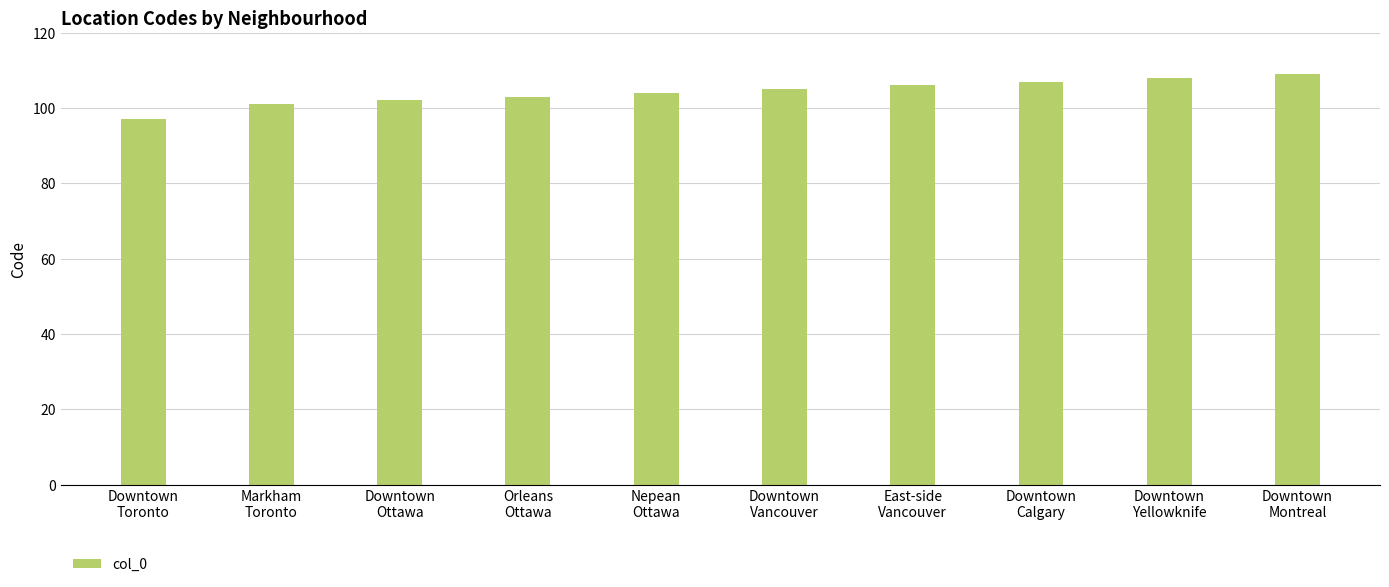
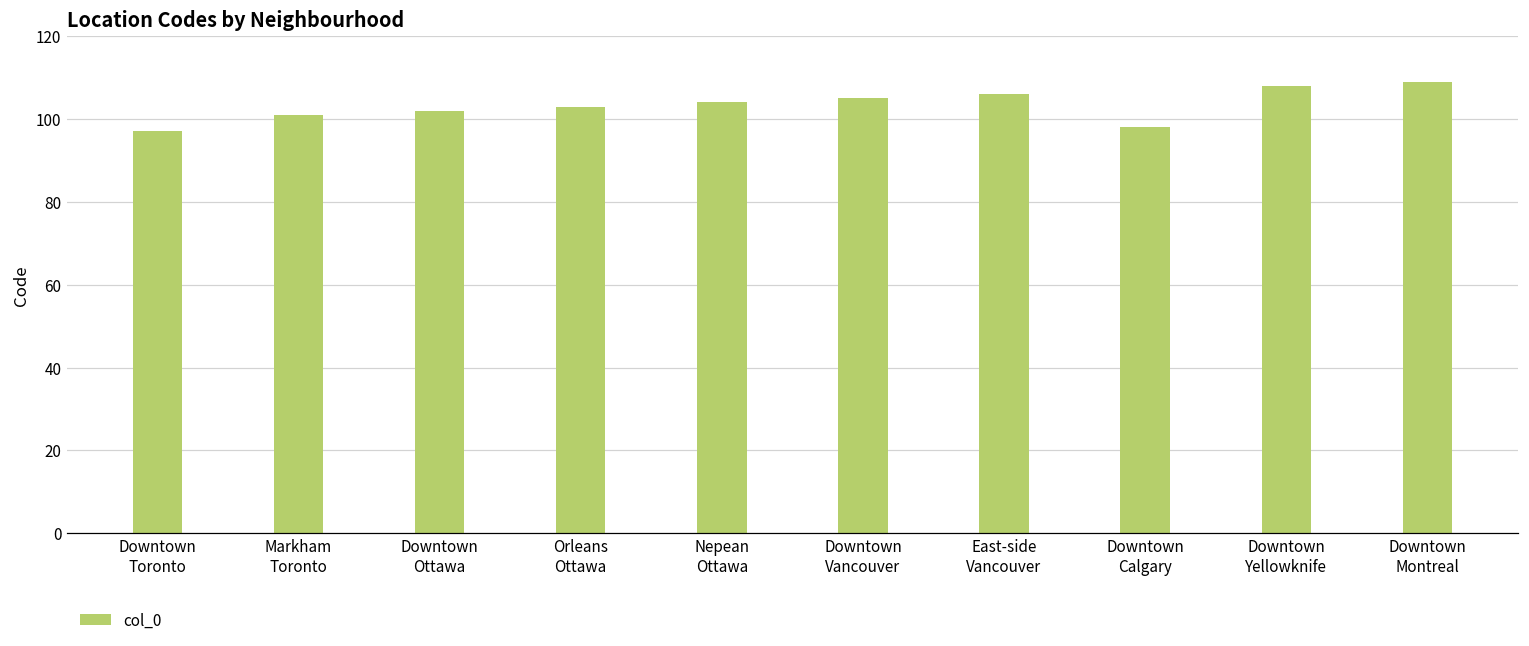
Downtown Calgary: 107 -> 98
